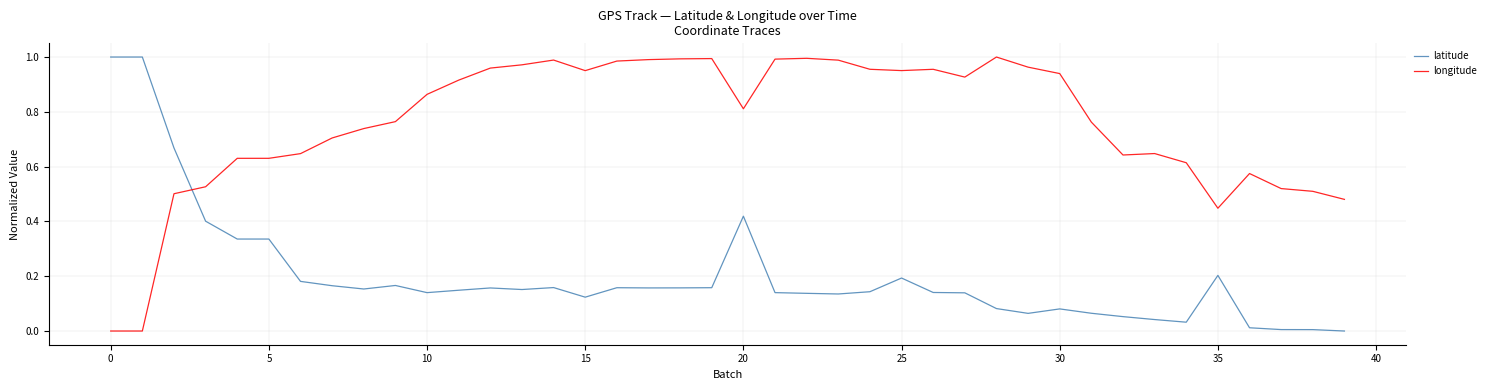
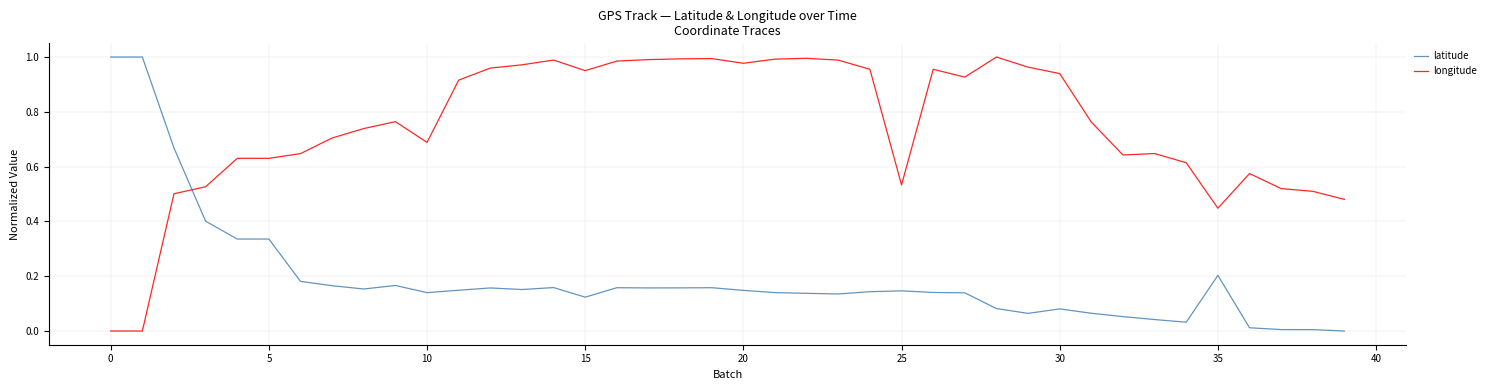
longitude, 10: 0.86 -> 0.69
latitude, 20: 0.42 -> 0.15
longitude, 20: 0.81 -> 0.98
latitude, 25: 0.19 -> 0.15
longitude, 25: 0.95 -> 0.53
